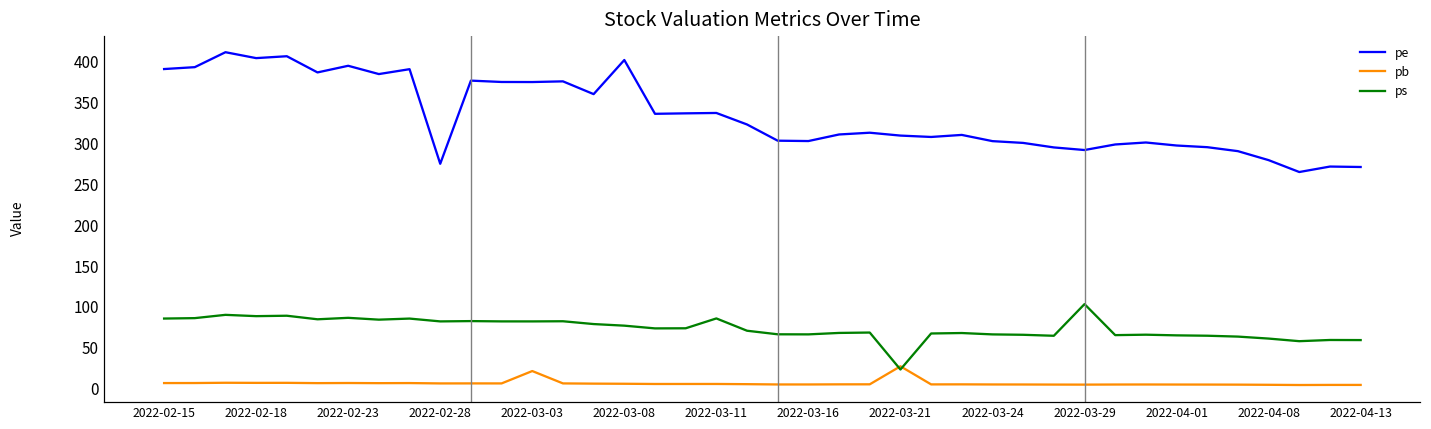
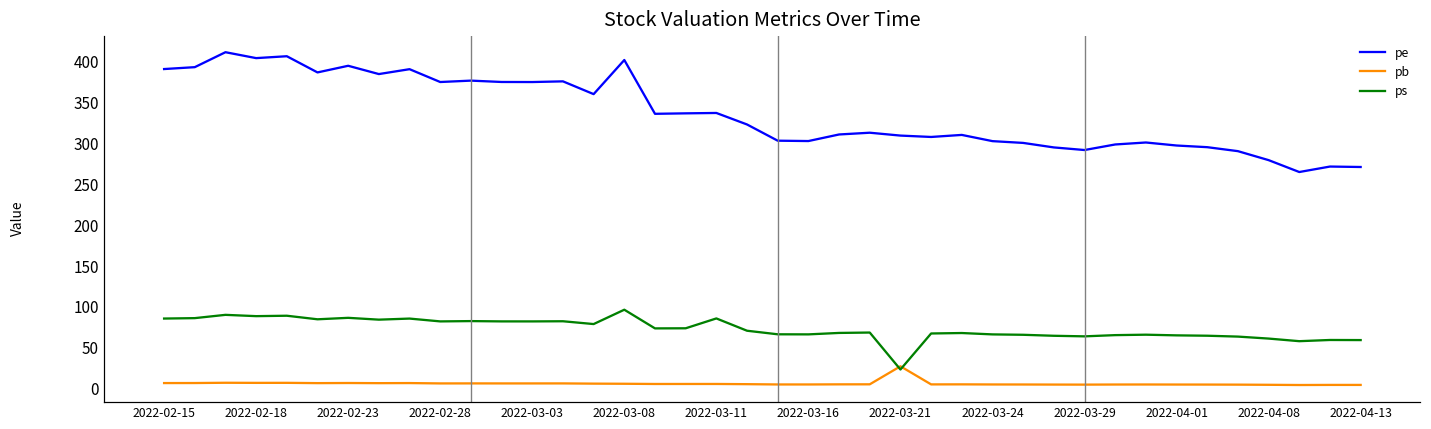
pe, 2022-02-28: 270 -> 370
pb, 2022-03-03: 20 -> 10
ps, 2022-03-08: 80 -> 100
ps, 2022-03-29: 100 -> 60
